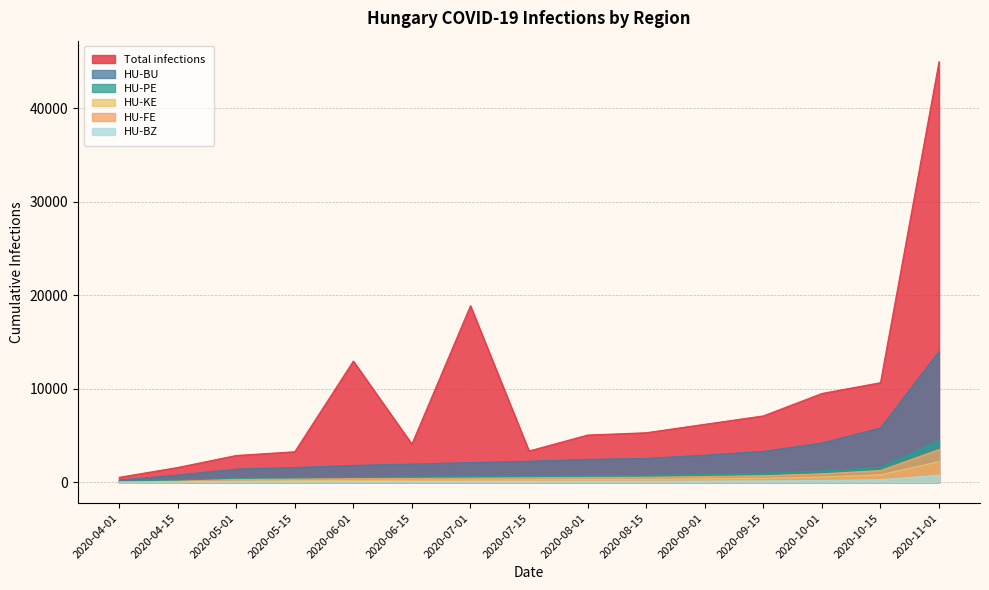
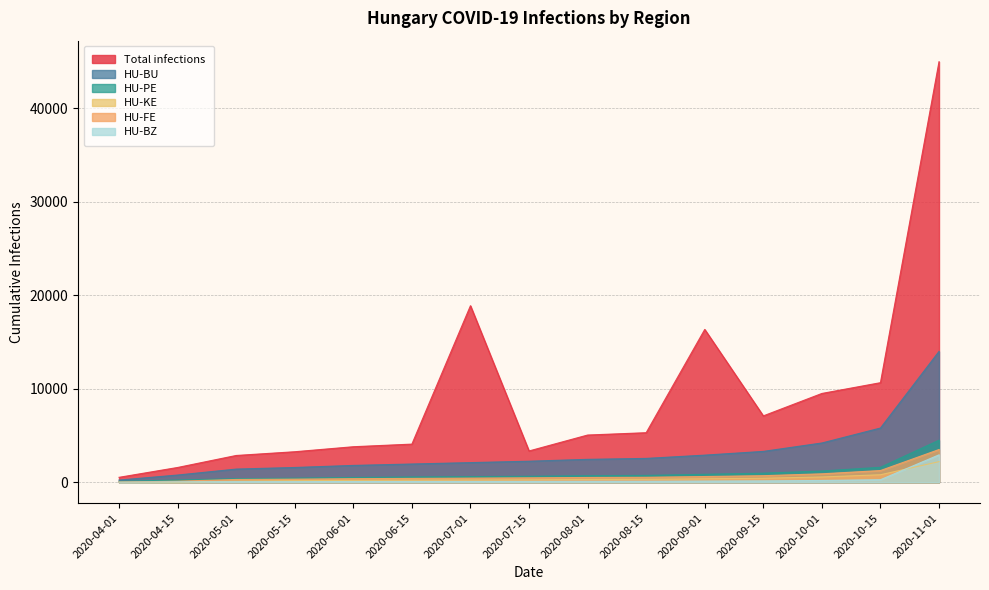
Total infections, 2020-06-01: 13000 -> 4000
Total infections, 2020-09-01: 6000 -> 16000
HU-BZ, 2020-11-01: 1000 -> 3000
